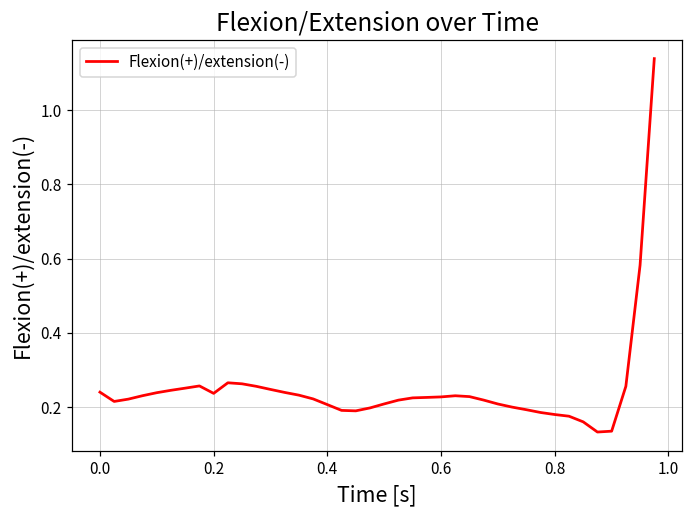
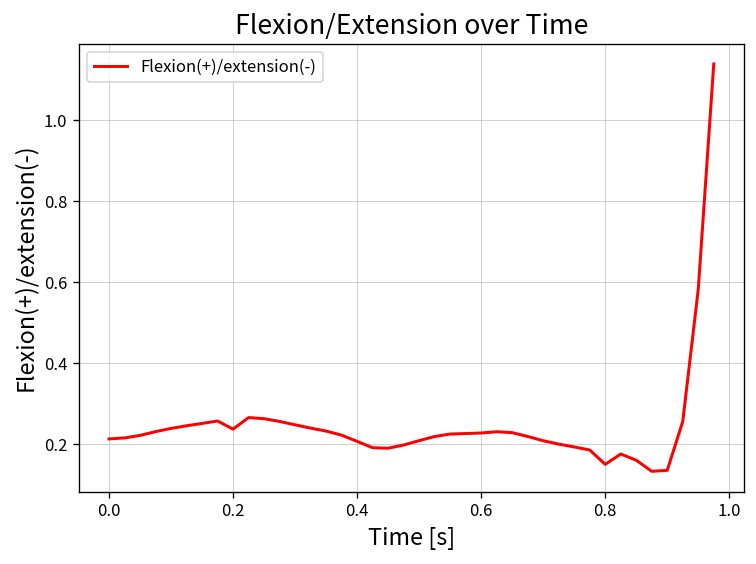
0.0: 0.24 -> 0.21
0.8: 0.18 -> 0.15
